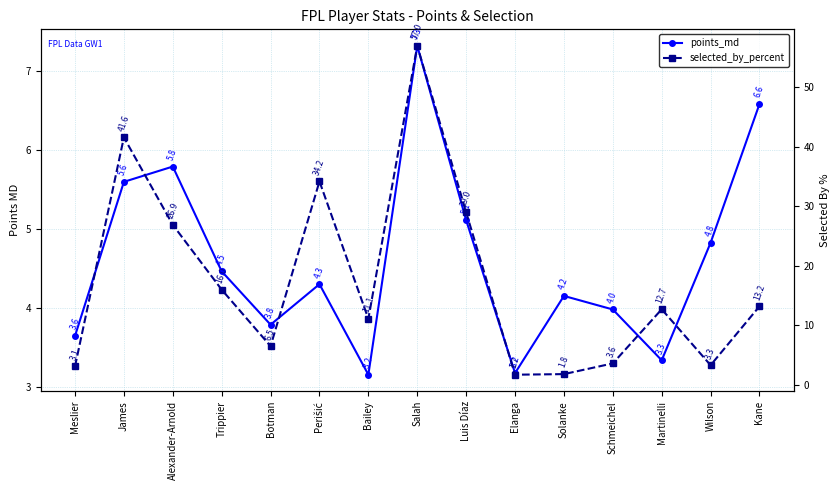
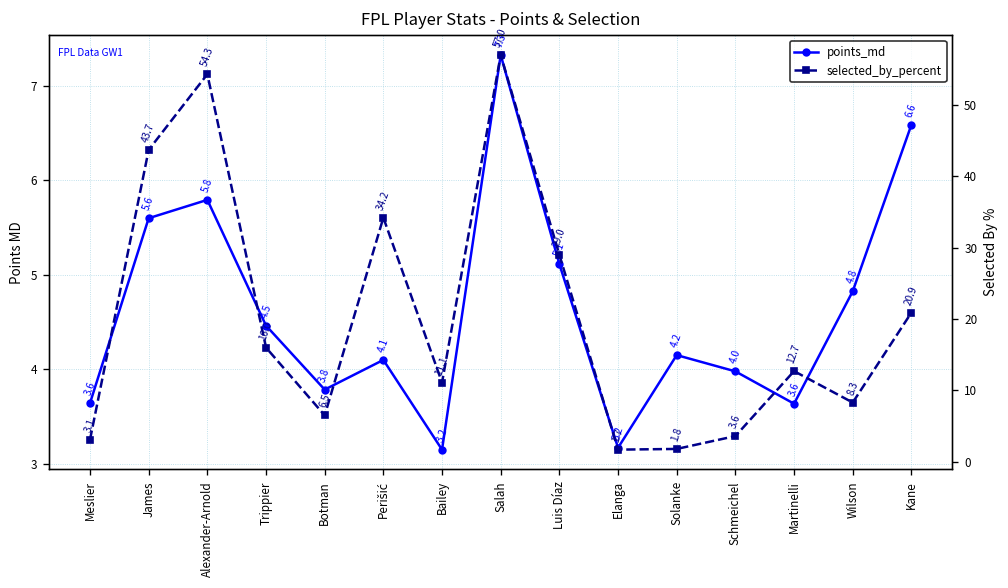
points_md, Perišić: 4.3 -> 4.1
points_md, Martinelli: 3.3 -> 3.6
selected_by_percent, James: 41.6 -> 43.7
selected_by_percent, Alexander-Arnold: 26.9 -> 54.3
selected_by_percent, Wilson: 3.3 -> 8.3
selected_by_percent, Kane: 13.2 -> 20.9
